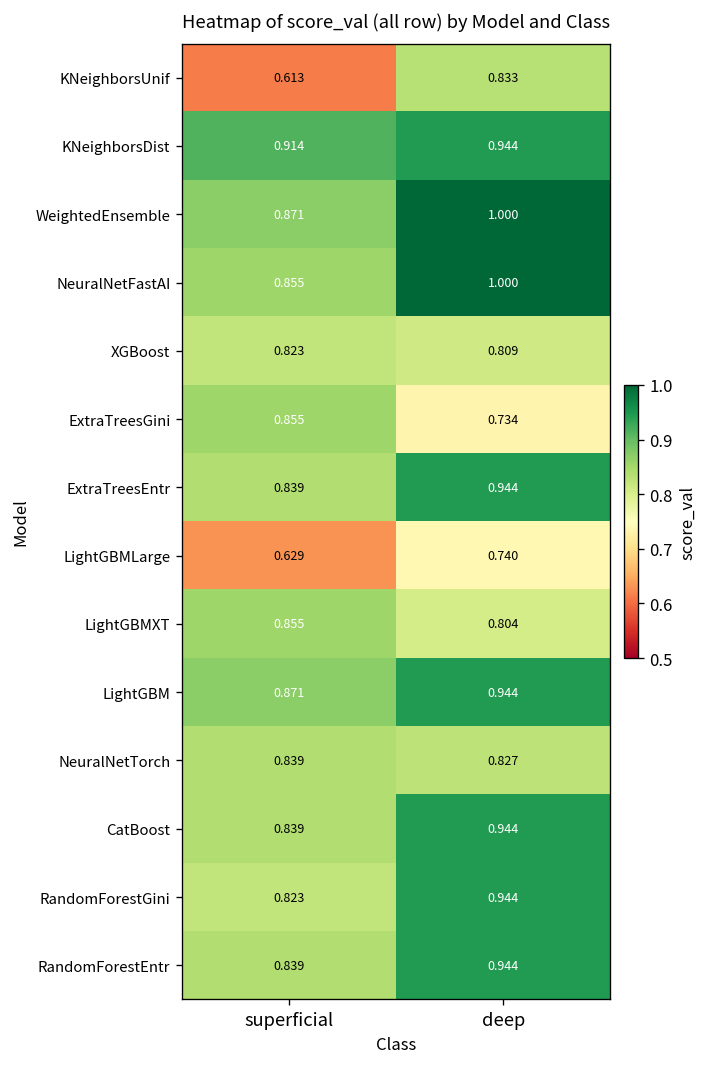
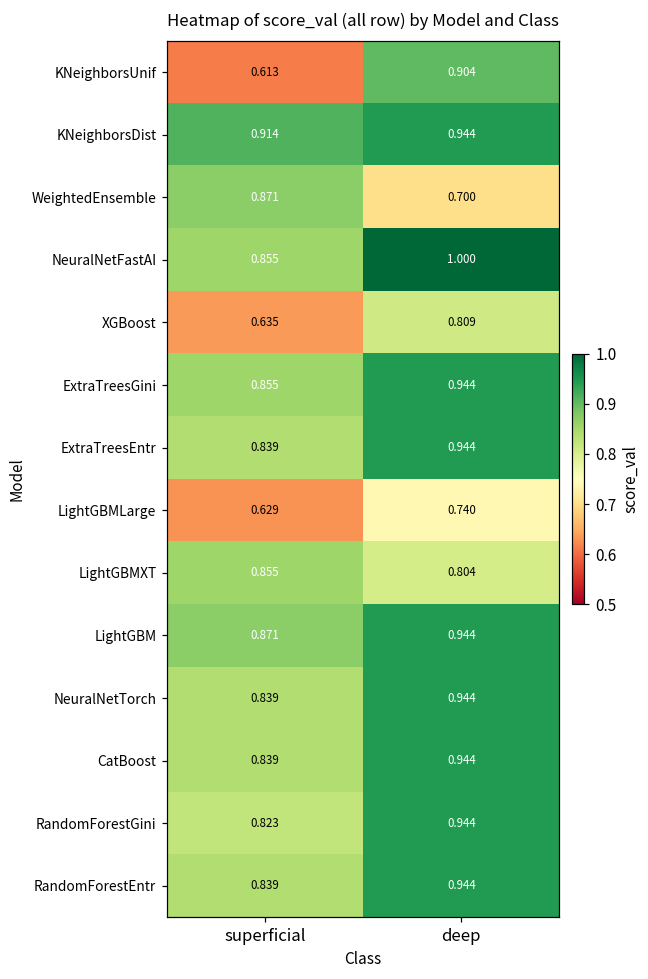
KNeighborsUnif, deep: 0.833 -> 0.904
WeightedEnsemble, deep: 1.000 -> 0.700
XGBoost, superficial: 0.823 -> 0.635
ExtraTreesGini, deep: 0.734 -> 0.944
NeuralNetTorch, deep: 0.827 -> 0.944
